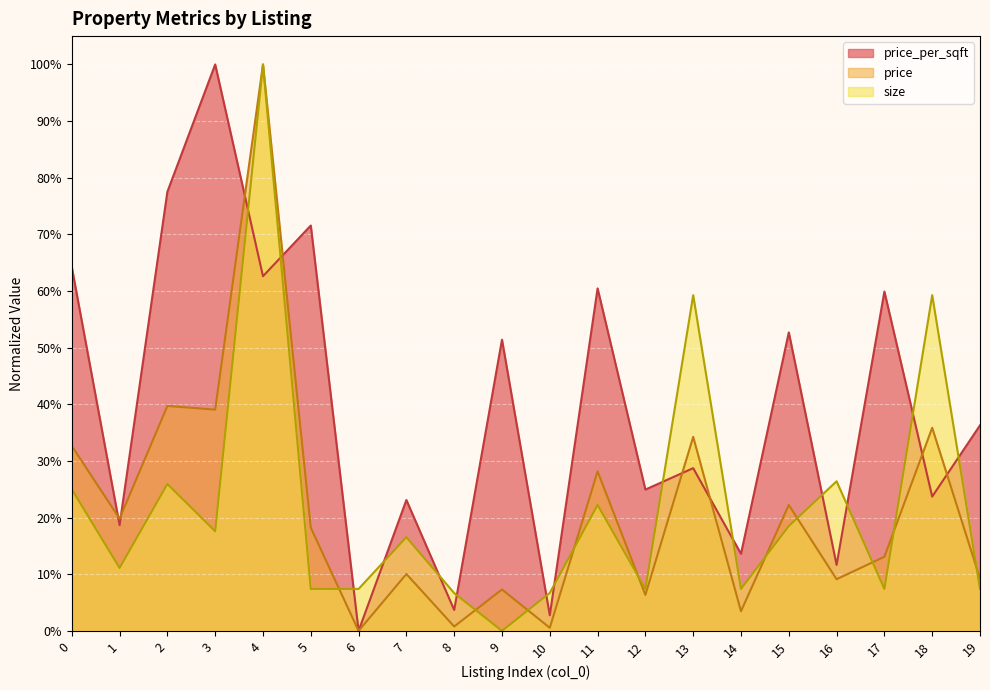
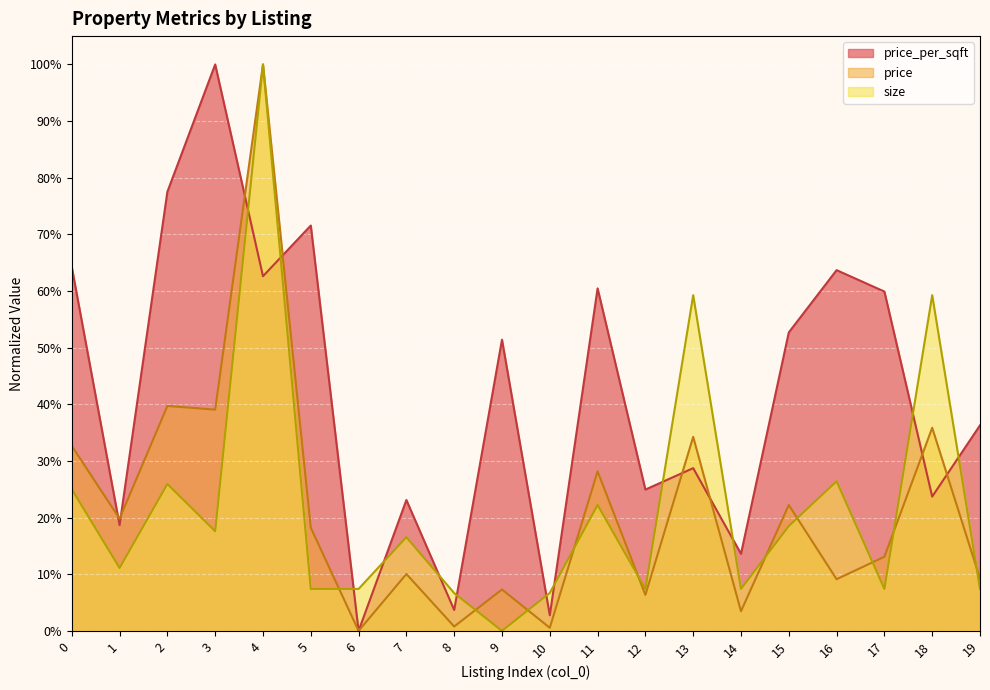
price_per_sqft, 16: 12% -> 64%
